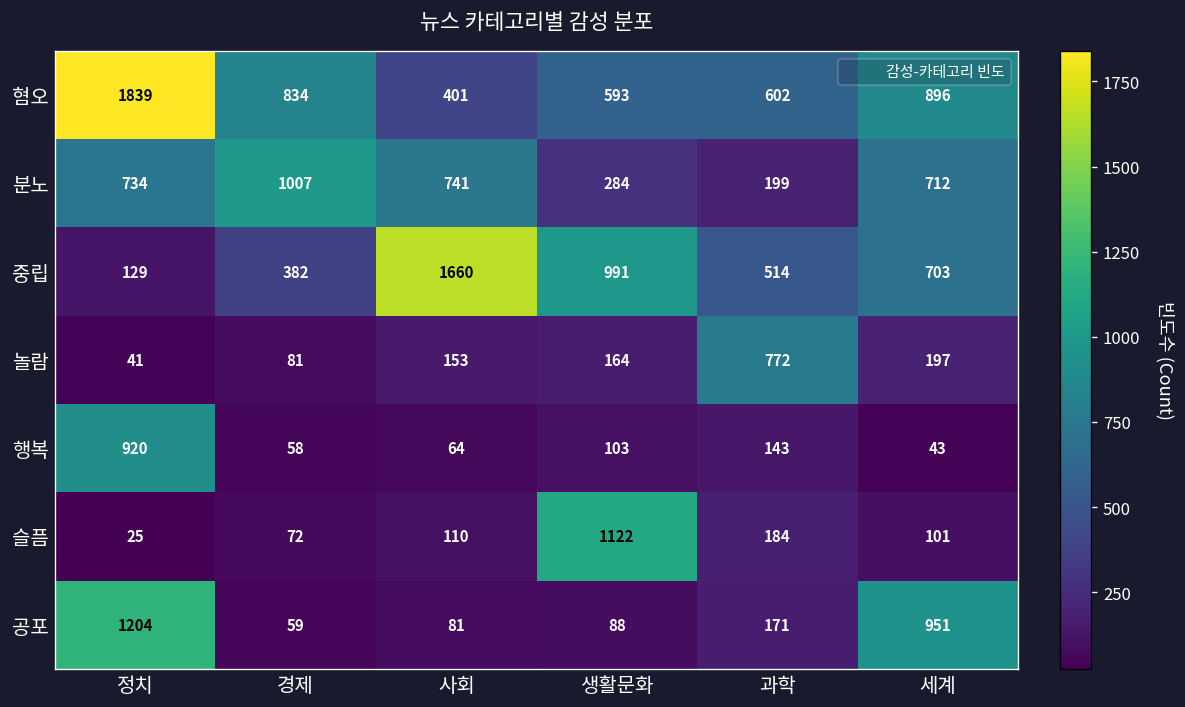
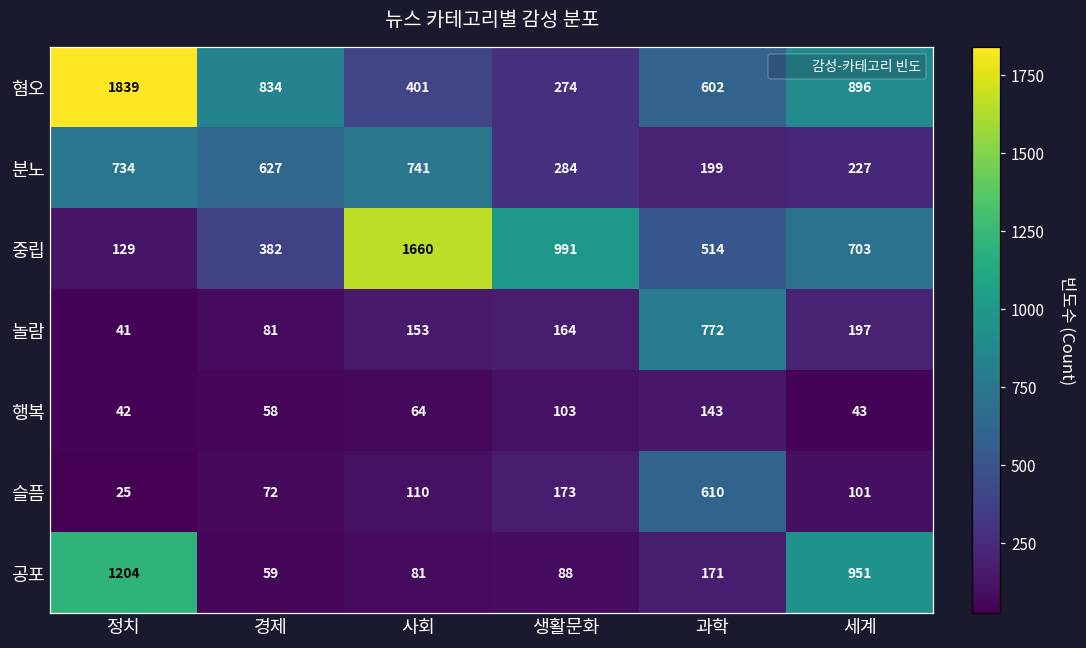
혐오, 생활문화: 593 -> 274
분노, 경제: 1007 -> 627
분노, 세계: 712 -> 227
행복, 정치: 920 -> 42
슬픔, 생활문화: 1122 -> 173
슬픔, 과학: 184 -> 610
